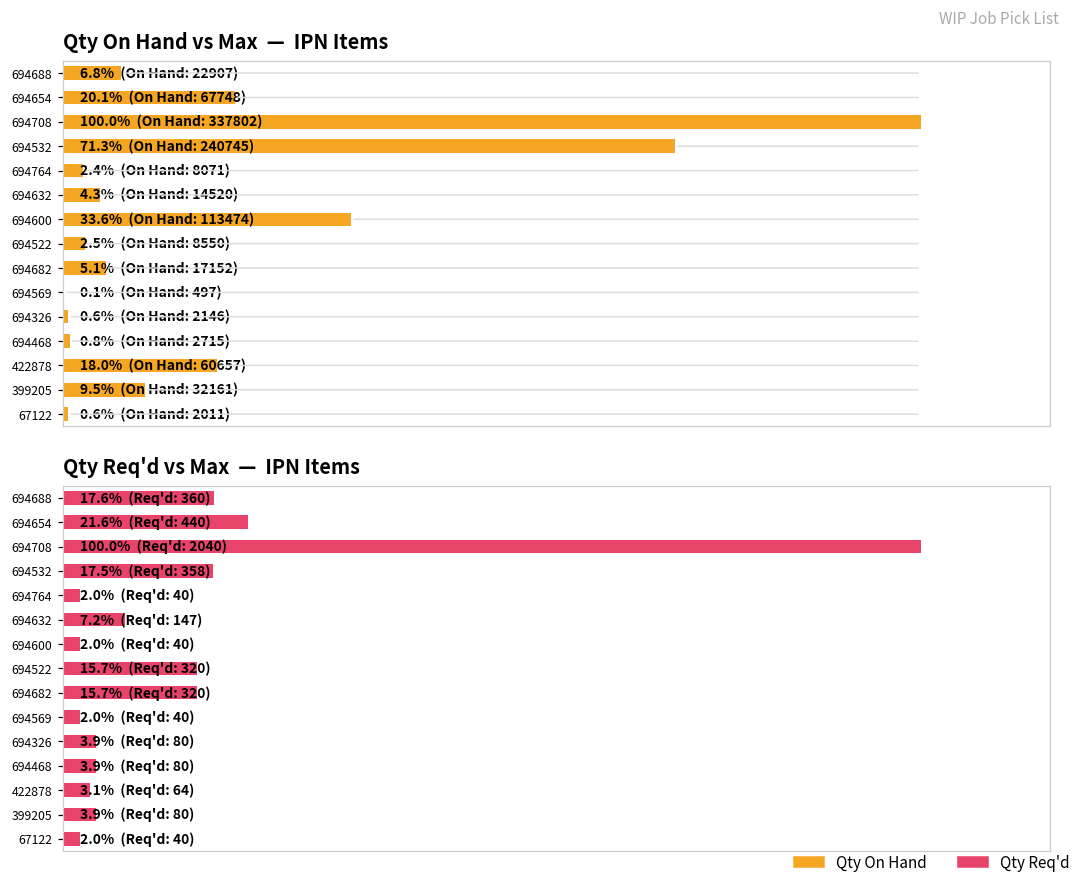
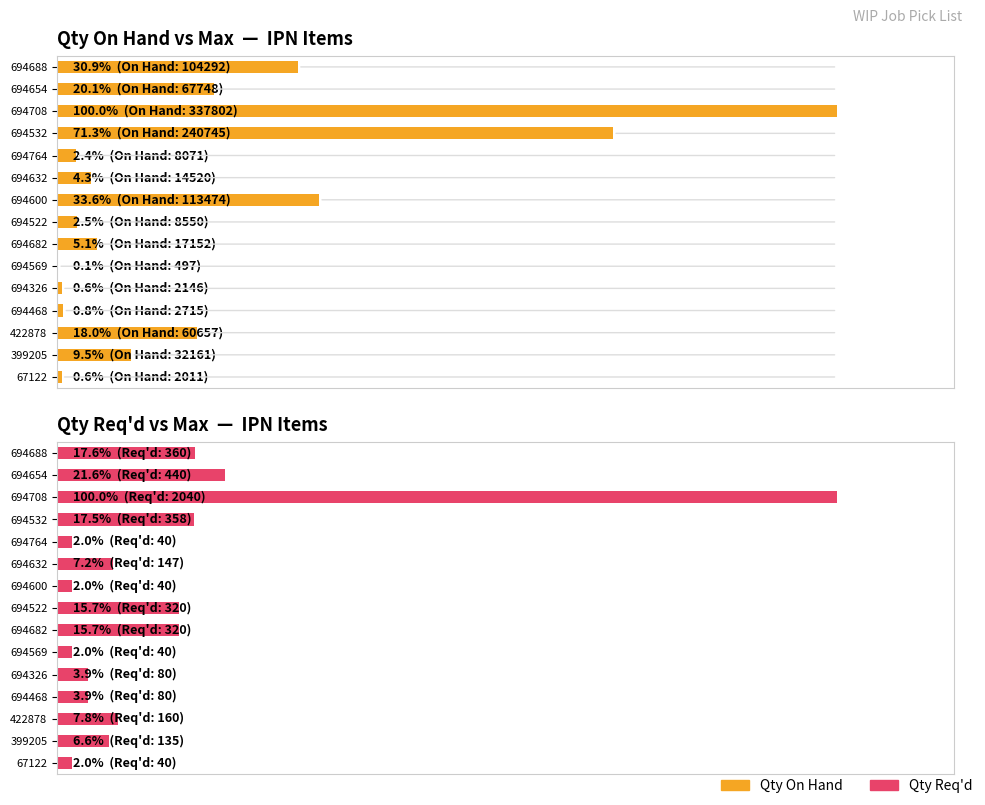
Qty On Hand vs Max — IPN Items, 694688: 6.8% (On Hand: 22907) -> 30.9% (On Hand: 104292)
Qty Req'd vs Max — IPN Items, 422878: 3.1% (Req'd: 64) -> 7.8% (Req'd: 160)
Qty Req'd vs Max — IPN Items, 399205: 3.9% (Req'd: 80) -> 6.6% (Req'd: 135)
